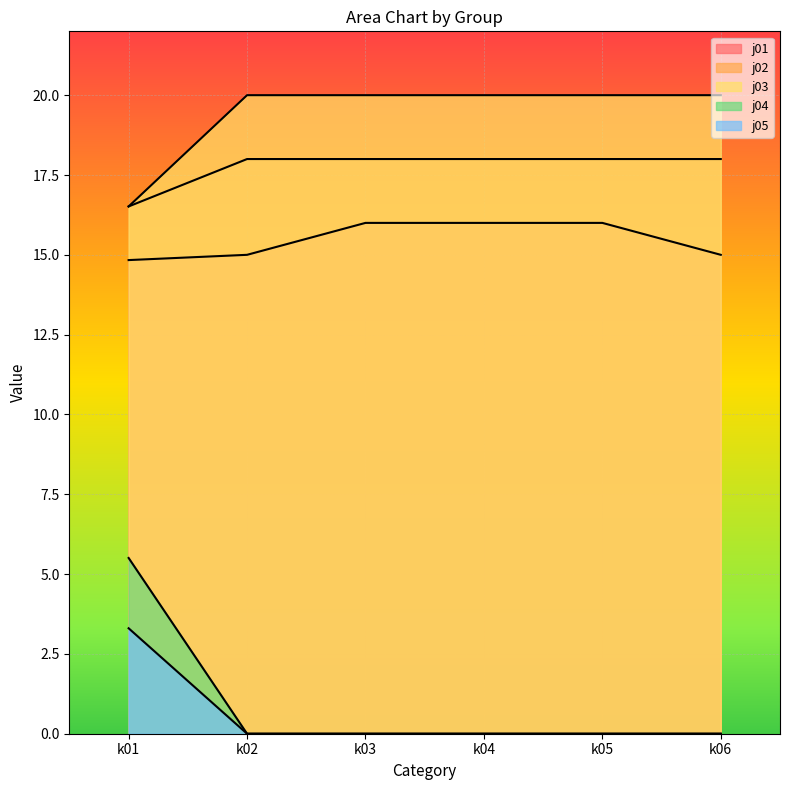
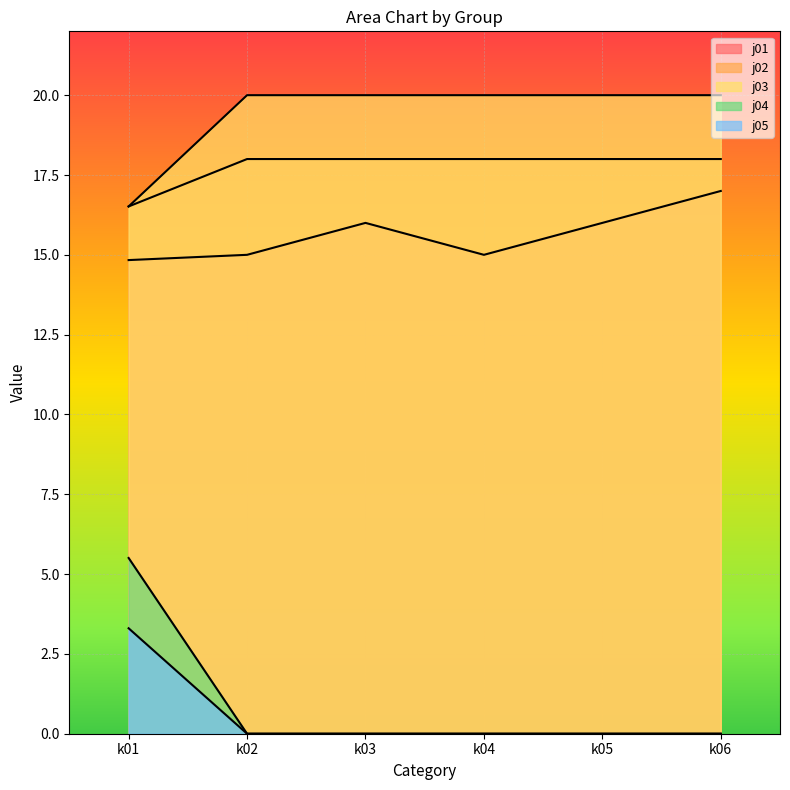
j01, k04: 16 -> 15
j01, k06: 15 -> 17
